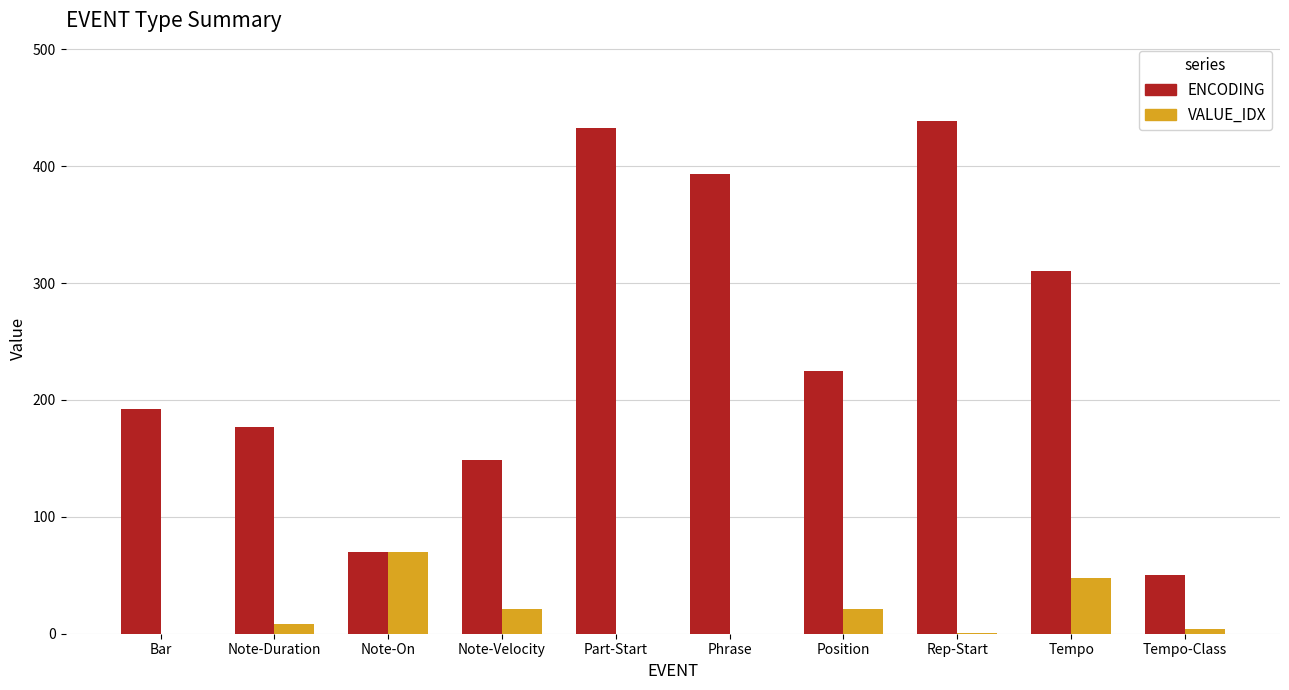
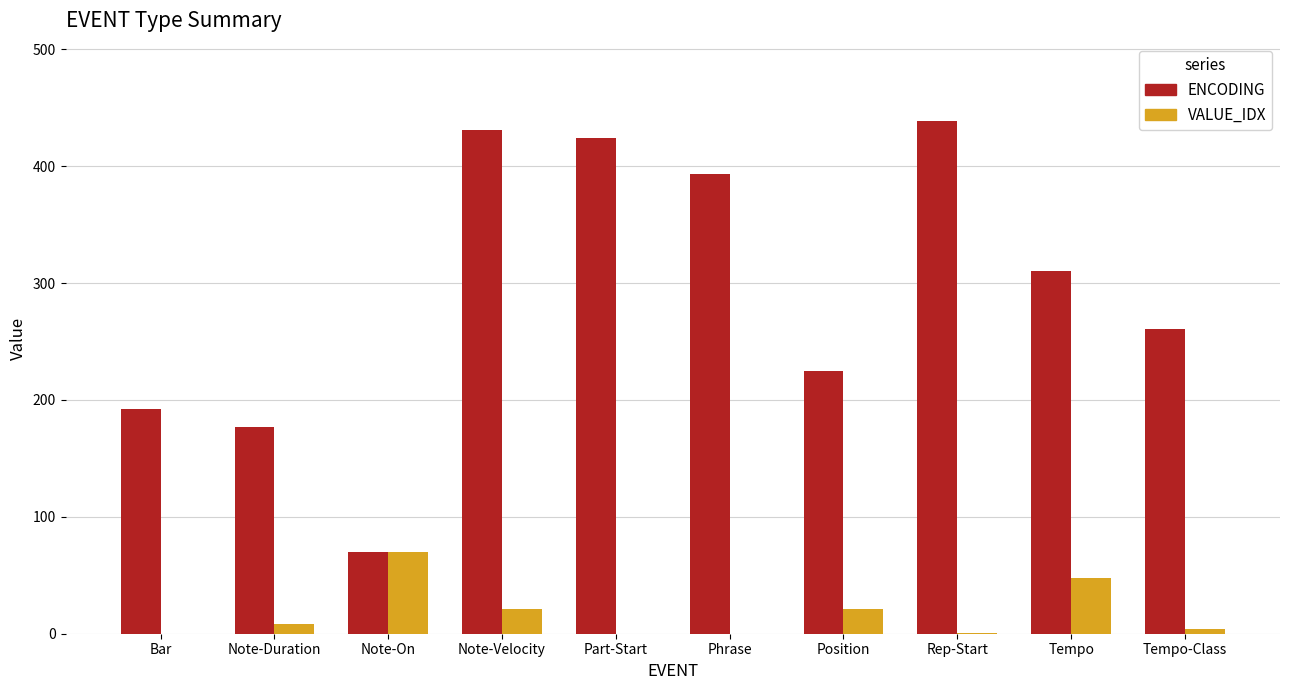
ENCODING, Note-Velocity: 149 -> 431
ENCODING, Part-Start: 433 -> 424
ENCODING, Tempo-Class: 50 -> 261
